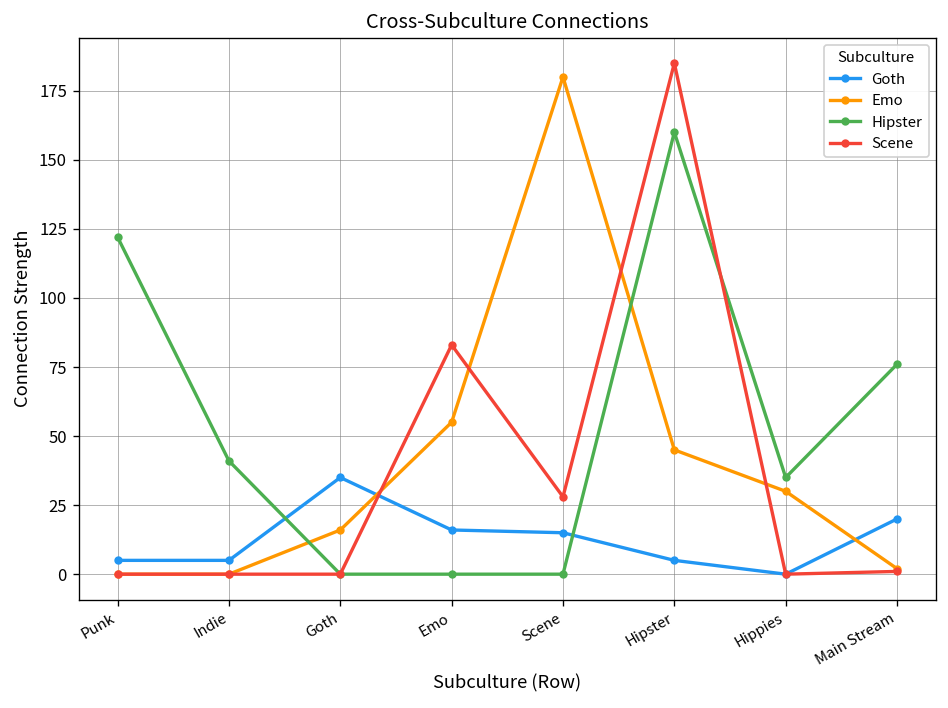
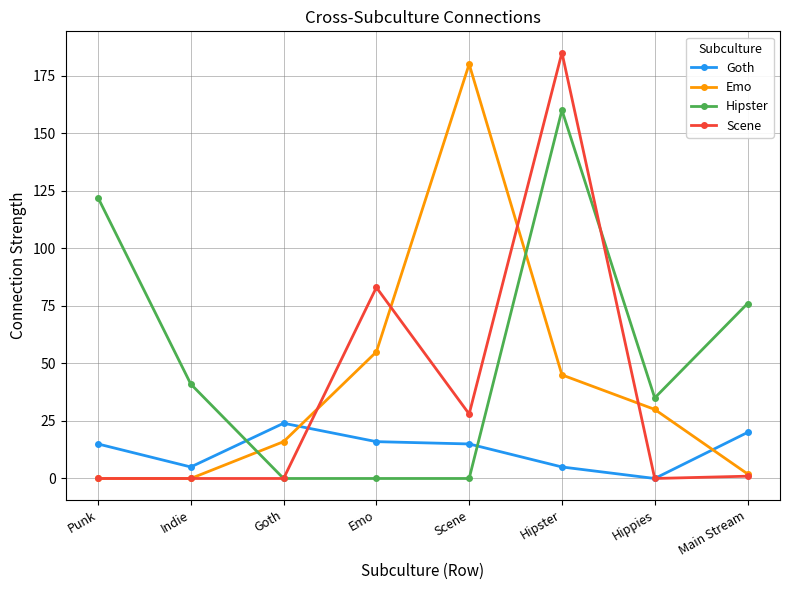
Goth, Punk: 5 -> 15
Goth, Goth: 35 -> 24
